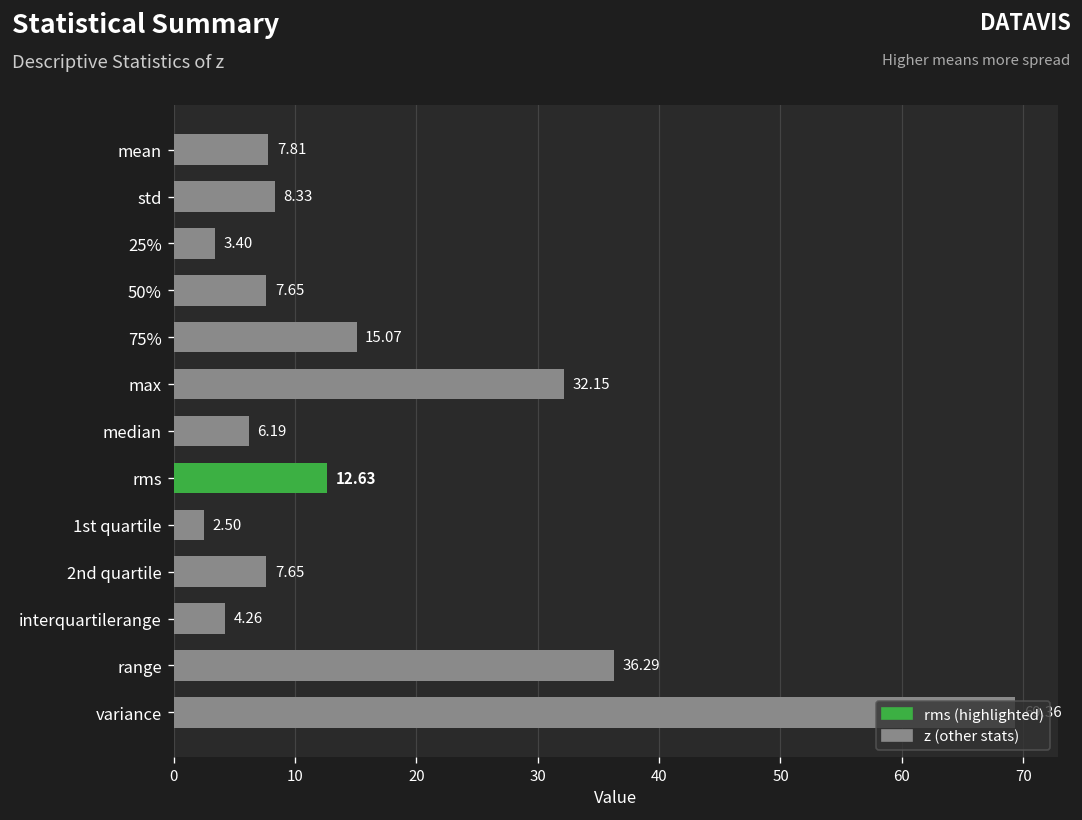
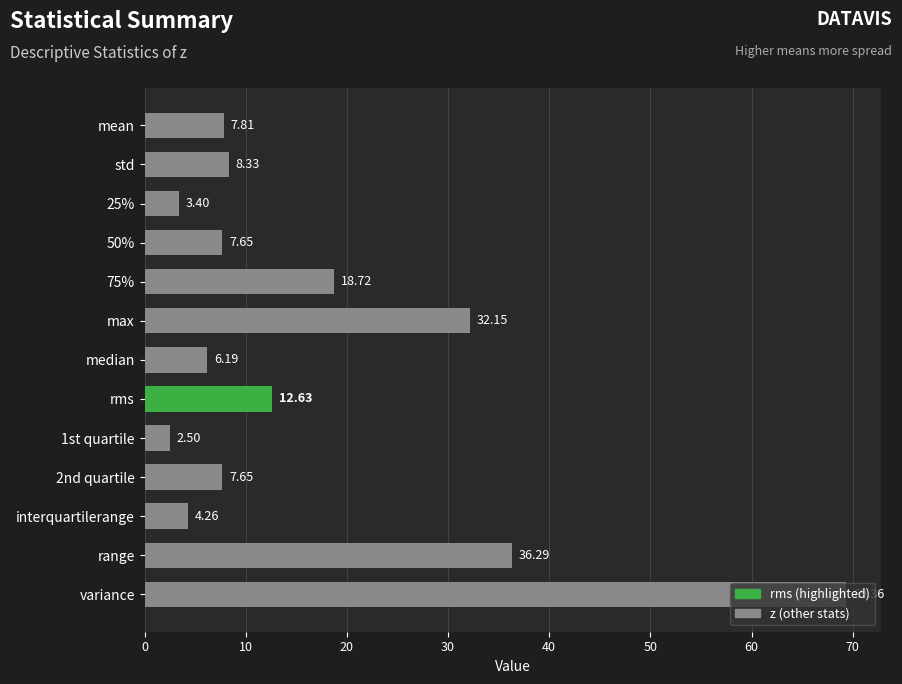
75%: 15.07 -> 18.72
